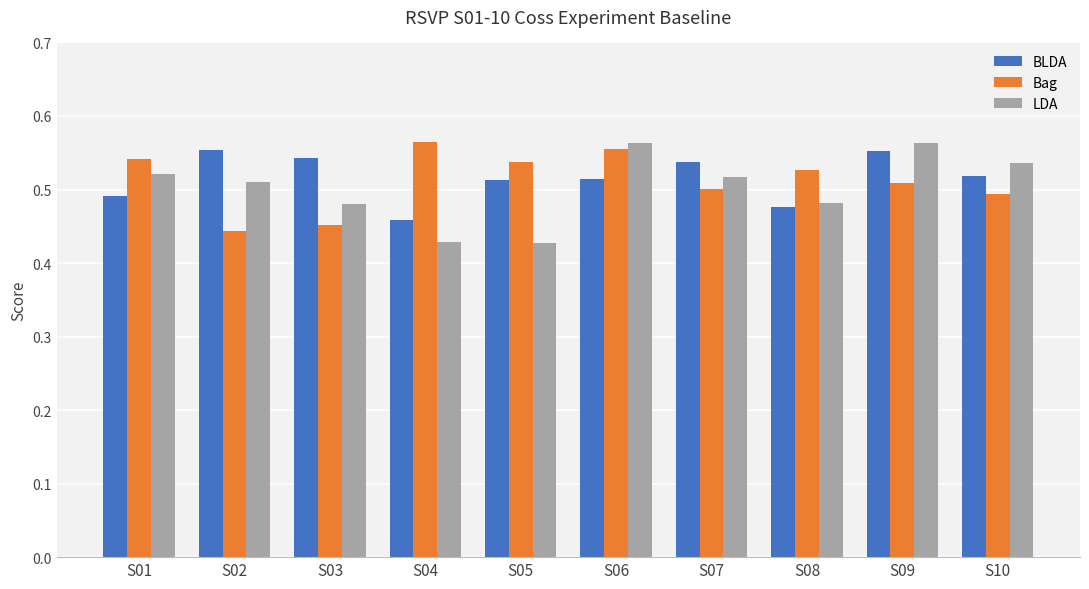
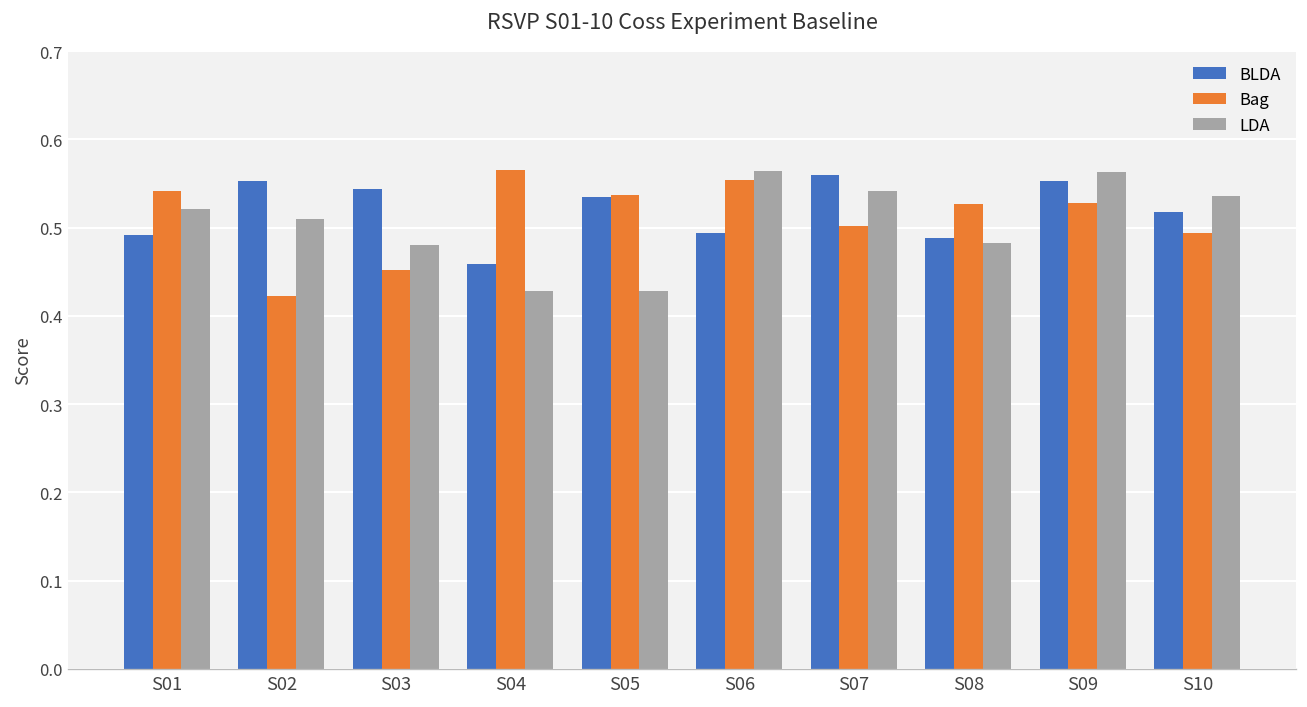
Bag, S02: 0.44 -> 0.42
BLDA, S05: 0.51 -> 0.53
BLDA, S06: 0.51 -> 0.49
BLDA, S07: 0.54 -> 0.56
LDA, S07: 0.52 -> 0.54
BLDA, S08: 0.48 -> 0.49
Bag, S09: 0.51 -> 0.53
